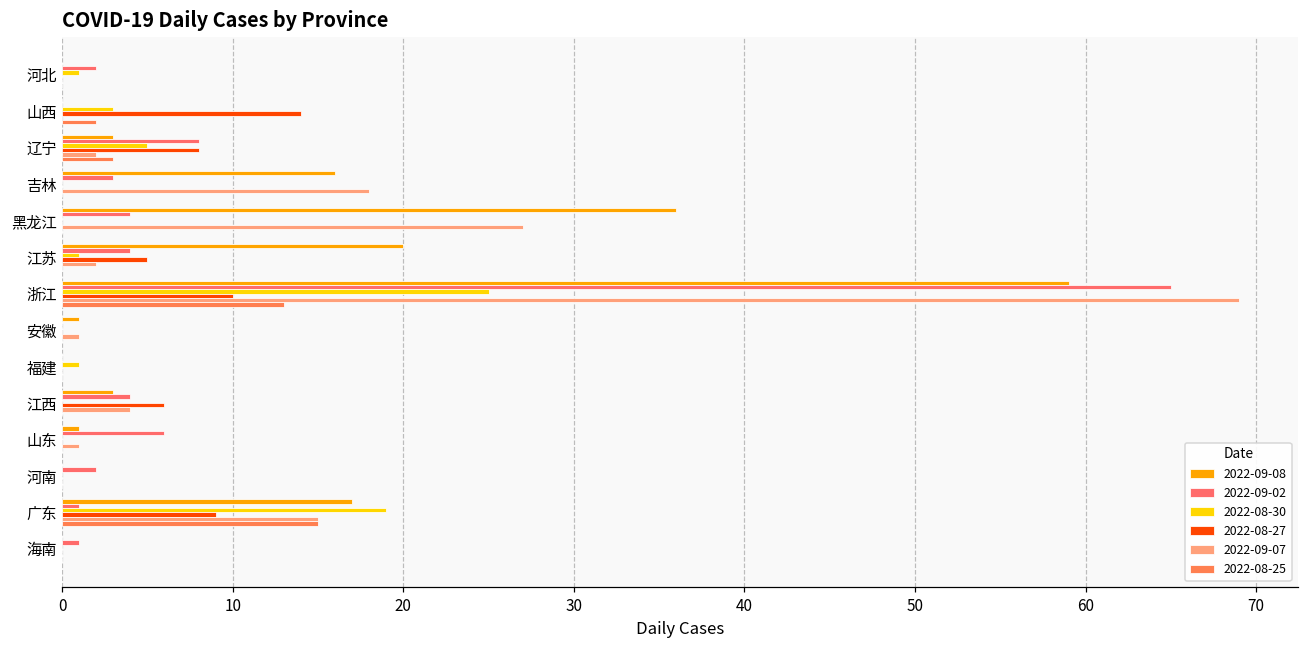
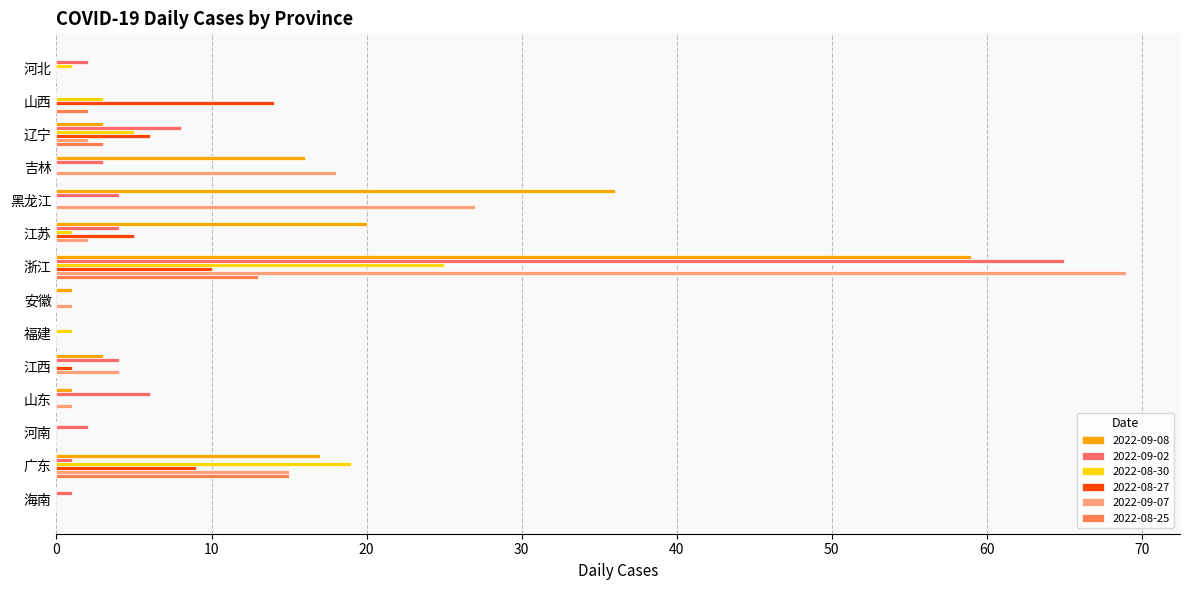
2022-08-27, 辽宁: 8 -> 6
2022-08-27, 江西: 6 -> 1
